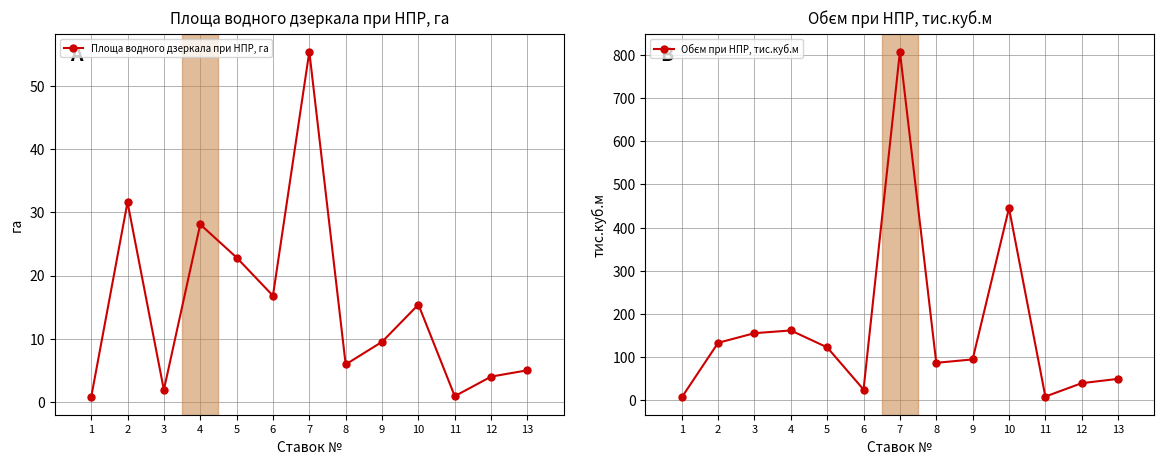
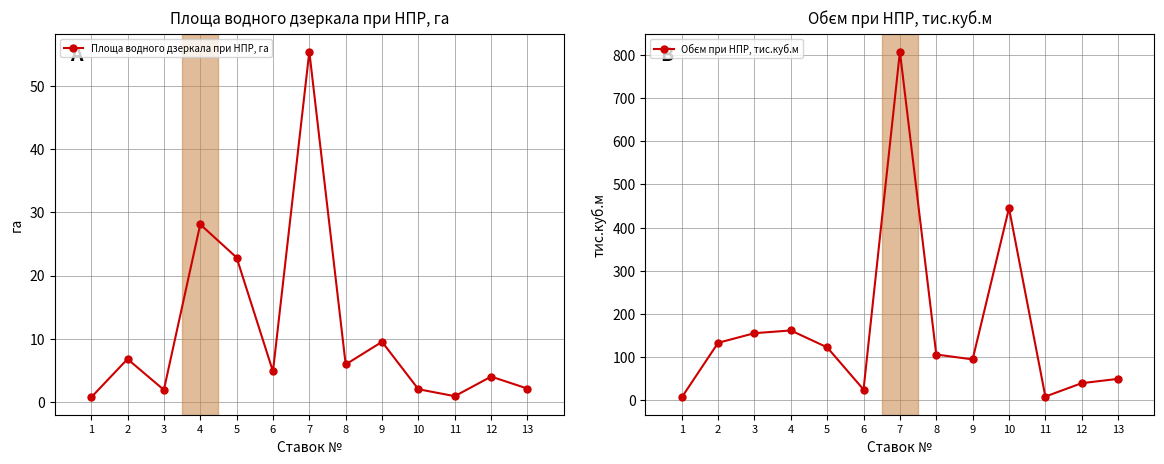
Площа водного дзеркала при НПР, га, 2: 32 -> 7
Площа водного дзеркала при НПР, га, 6: 17 -> 5
Площа водного дзеркала при НПР, га, 10: 15 -> 2
Площа водного дзеркала при НПР, га, 13: 5 -> 2
Обєм при НПР, тис.куб.м, 8: 90 -> 110
